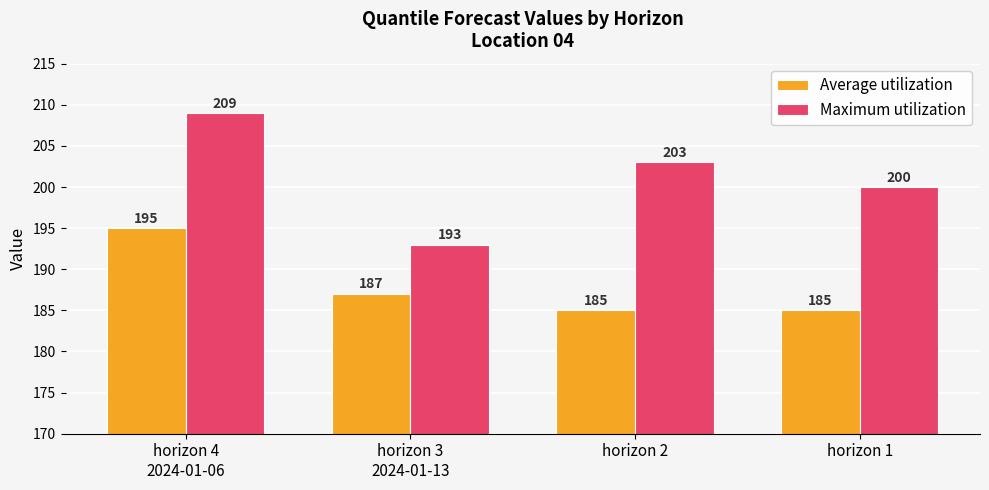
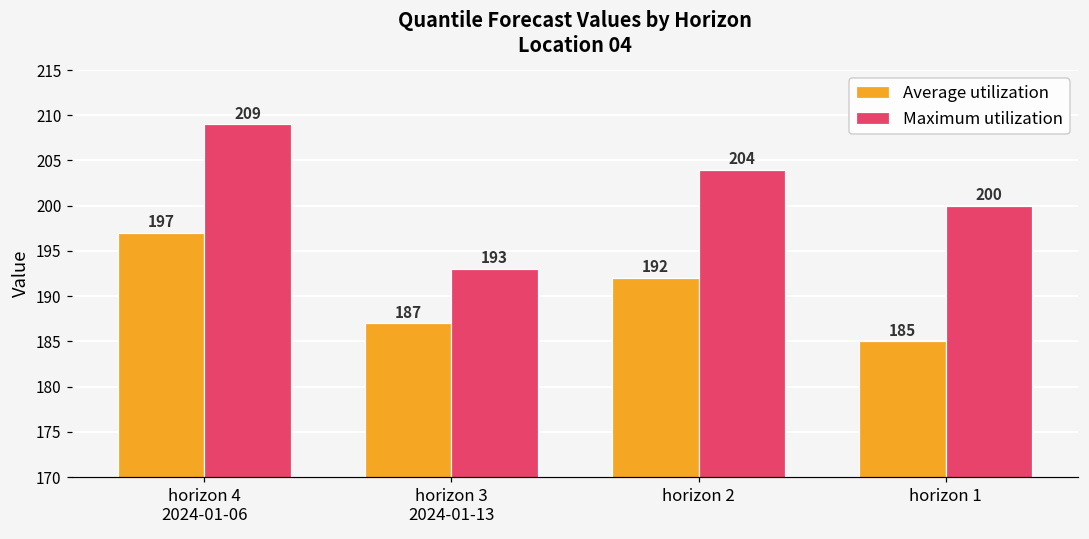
Average utilization, horizon 4 2024-01-06: 195 -> 197
Average utilization, horizon 2: 185 -> 192
Maximum utilization, horizon 2: 203 -> 204
